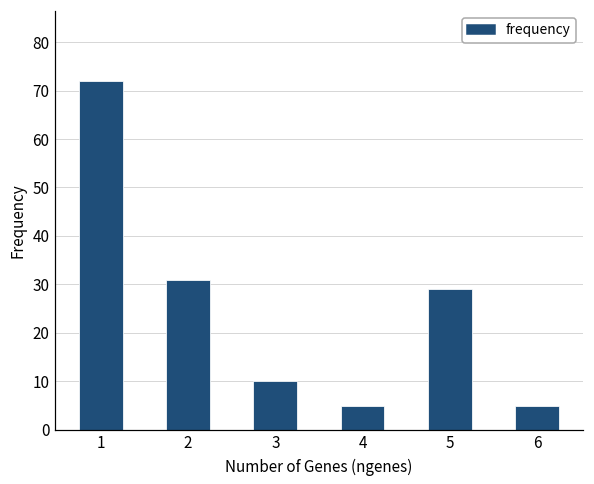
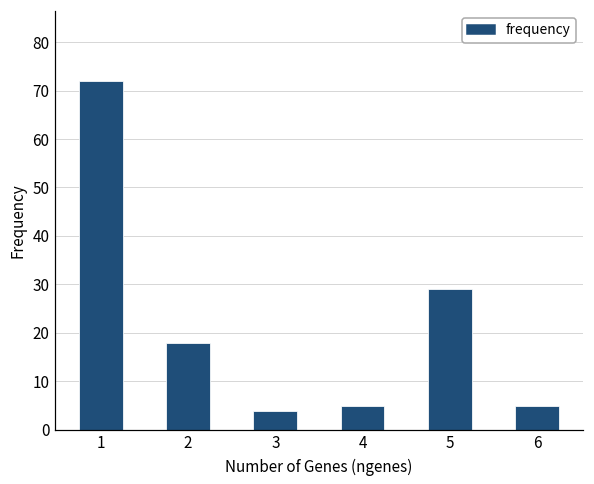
2: 31 -> 18
3: 10 -> 4
